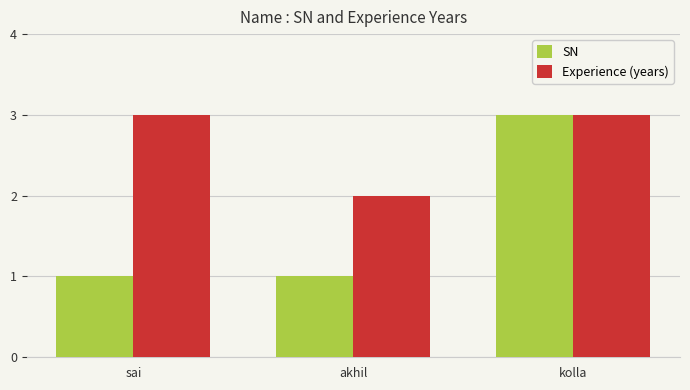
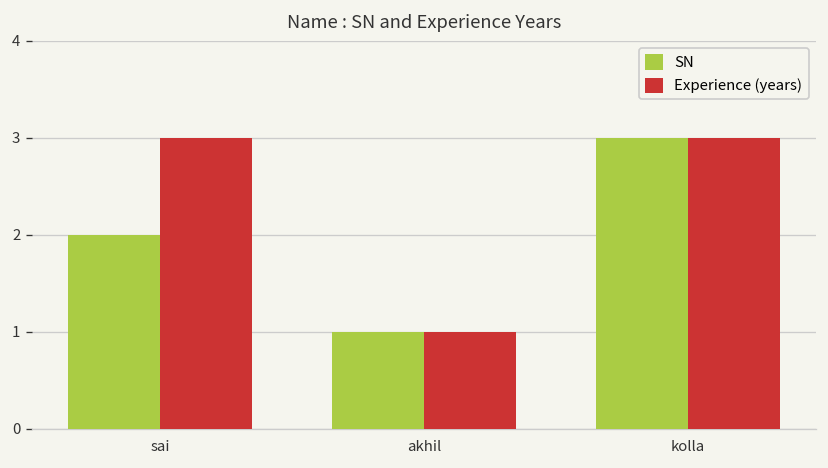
SN, sai: 1 -> 2
Experience (years), akhil: 2 -> 1
